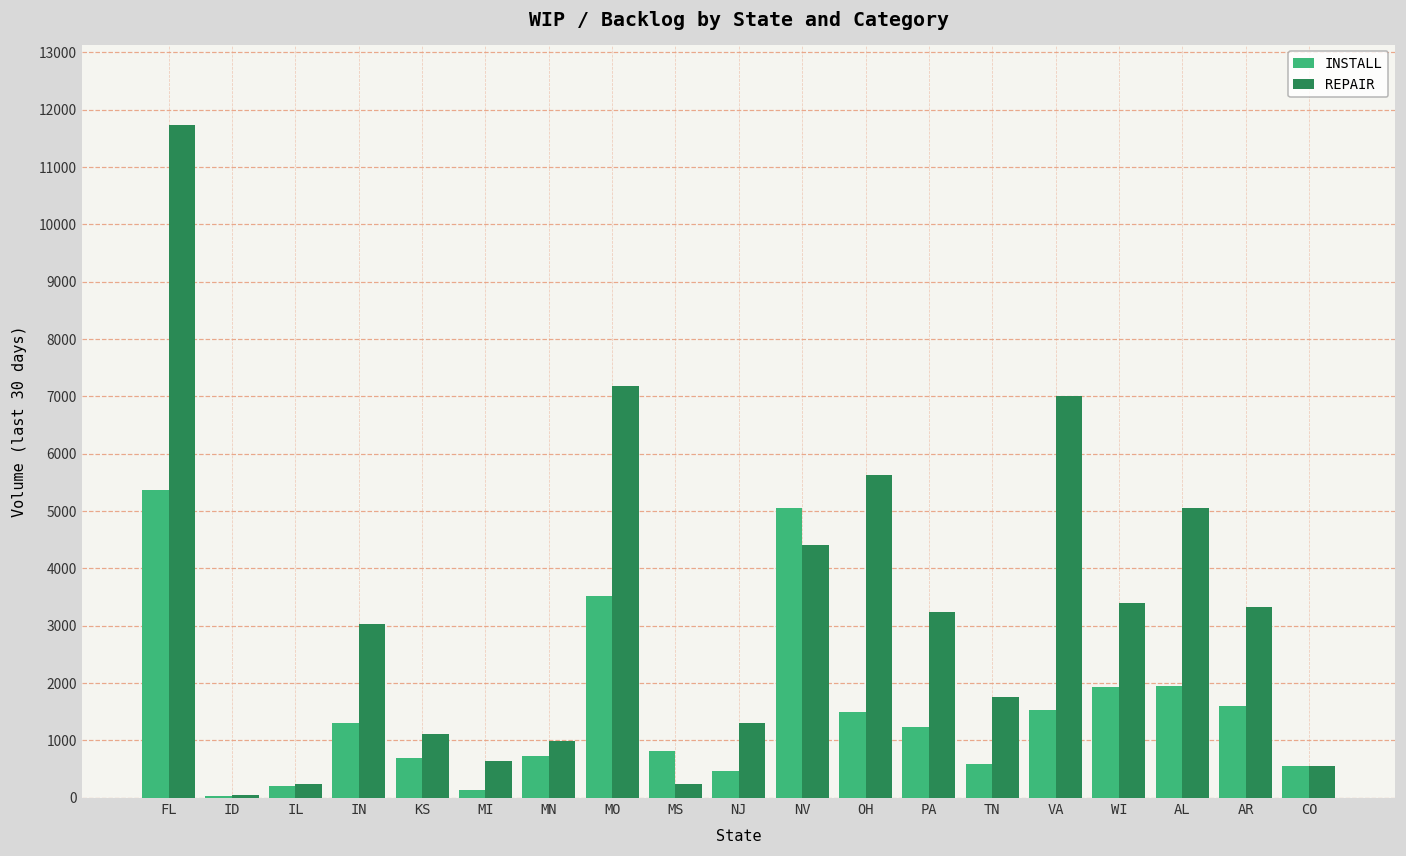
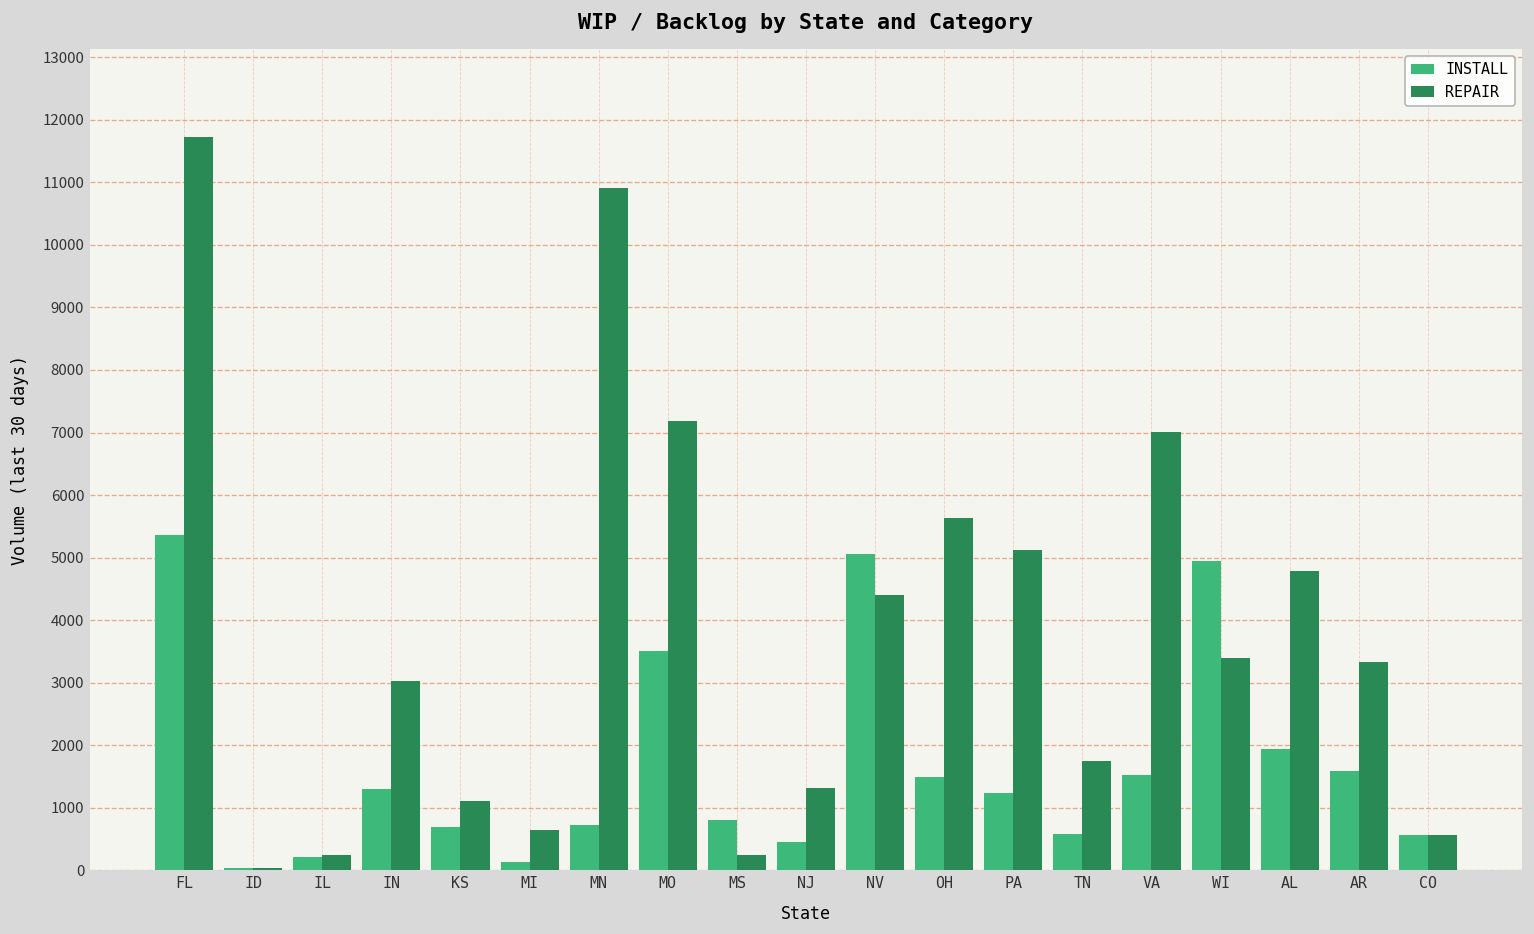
REPAIR, MN: 1000 -> 10900
REPAIR, PA: 3200 -> 5100
INSTALL, WI: 1900 -> 4900
REPAIR, AL: 5000 -> 4800
